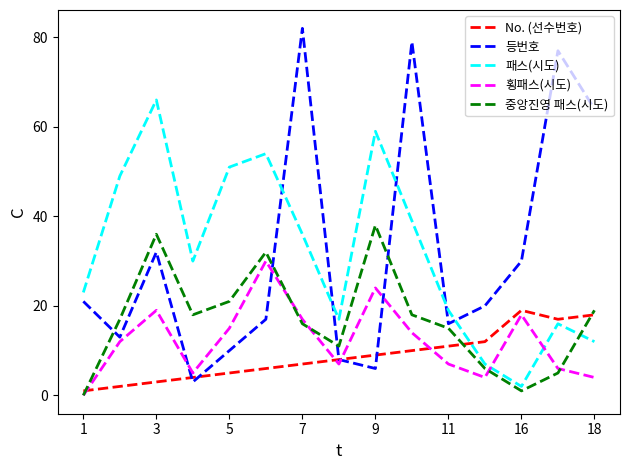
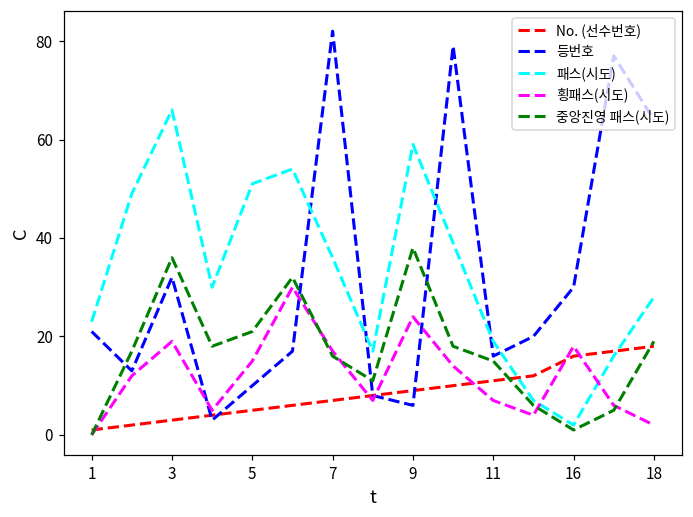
No. (선수번호), 16: 19 -> 16
패스(시도), 18: 12 -> 28
횡패스(시도), 18: 4 -> 2
